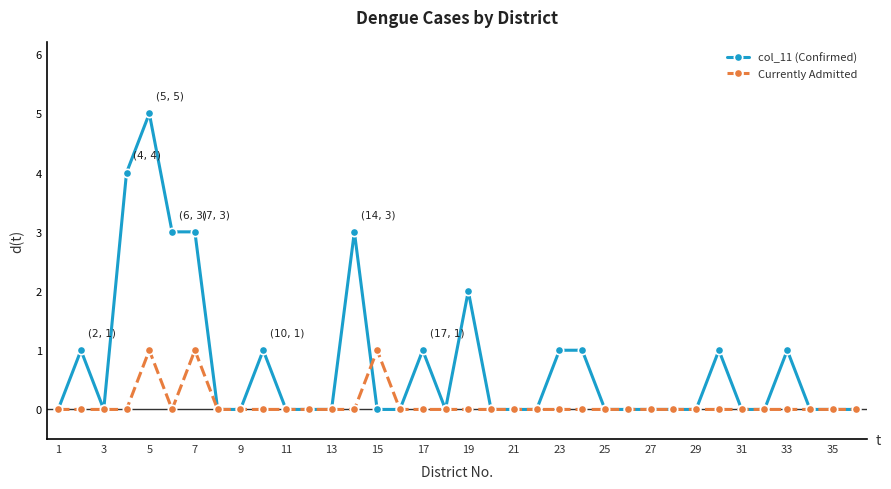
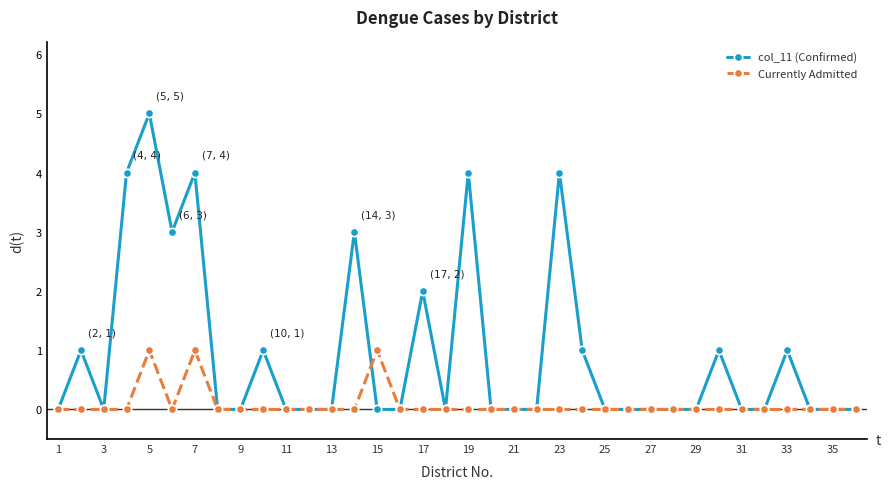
col_11 (Confirmed), 7: 3 -> 4
col_11 (Confirmed), 17: 1 -> 2
col_11 (Confirmed), 19: 2 -> 4
col_11 (Confirmed), 23: 1 -> 4
